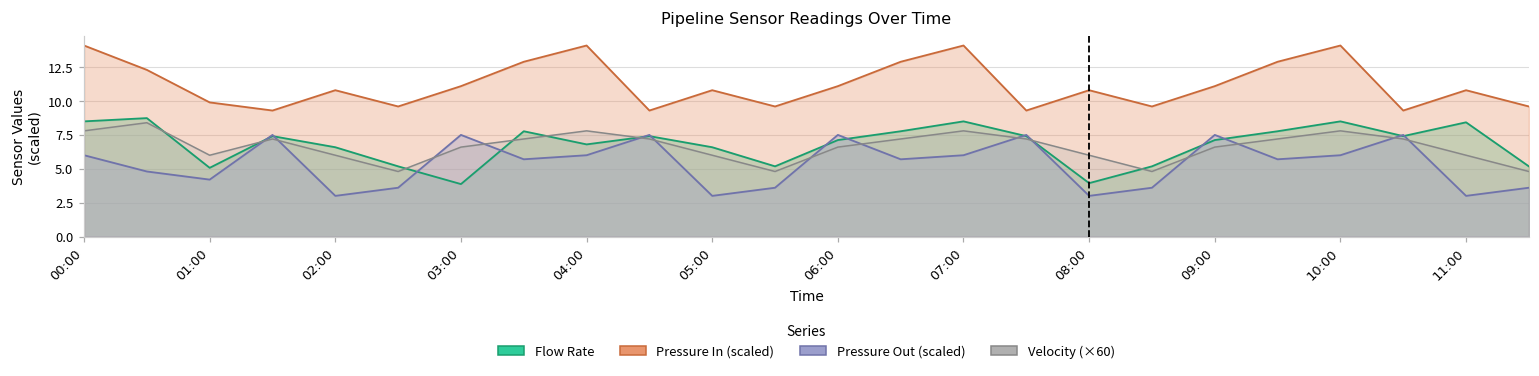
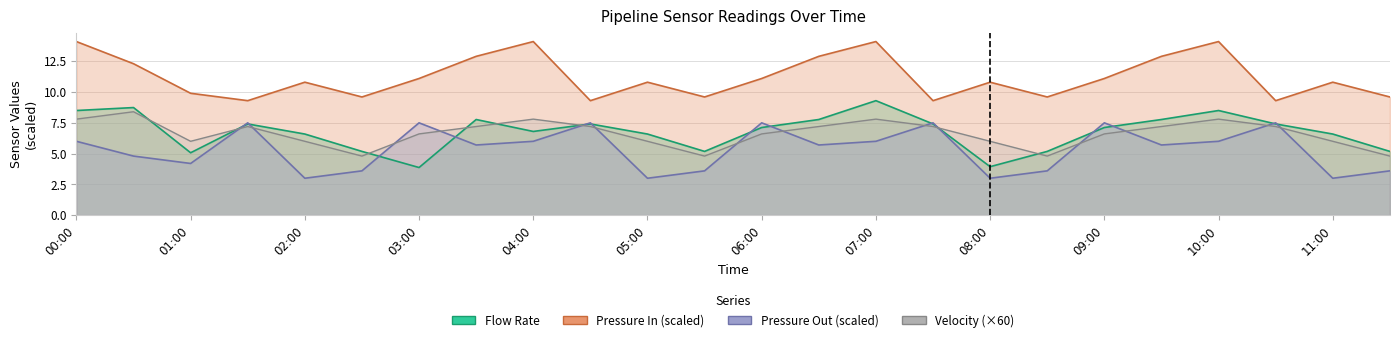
Flow Rate, 07:00: 8.5 -> 9.3
Flow Rate, 11:00: 8.4 -> 6.6
